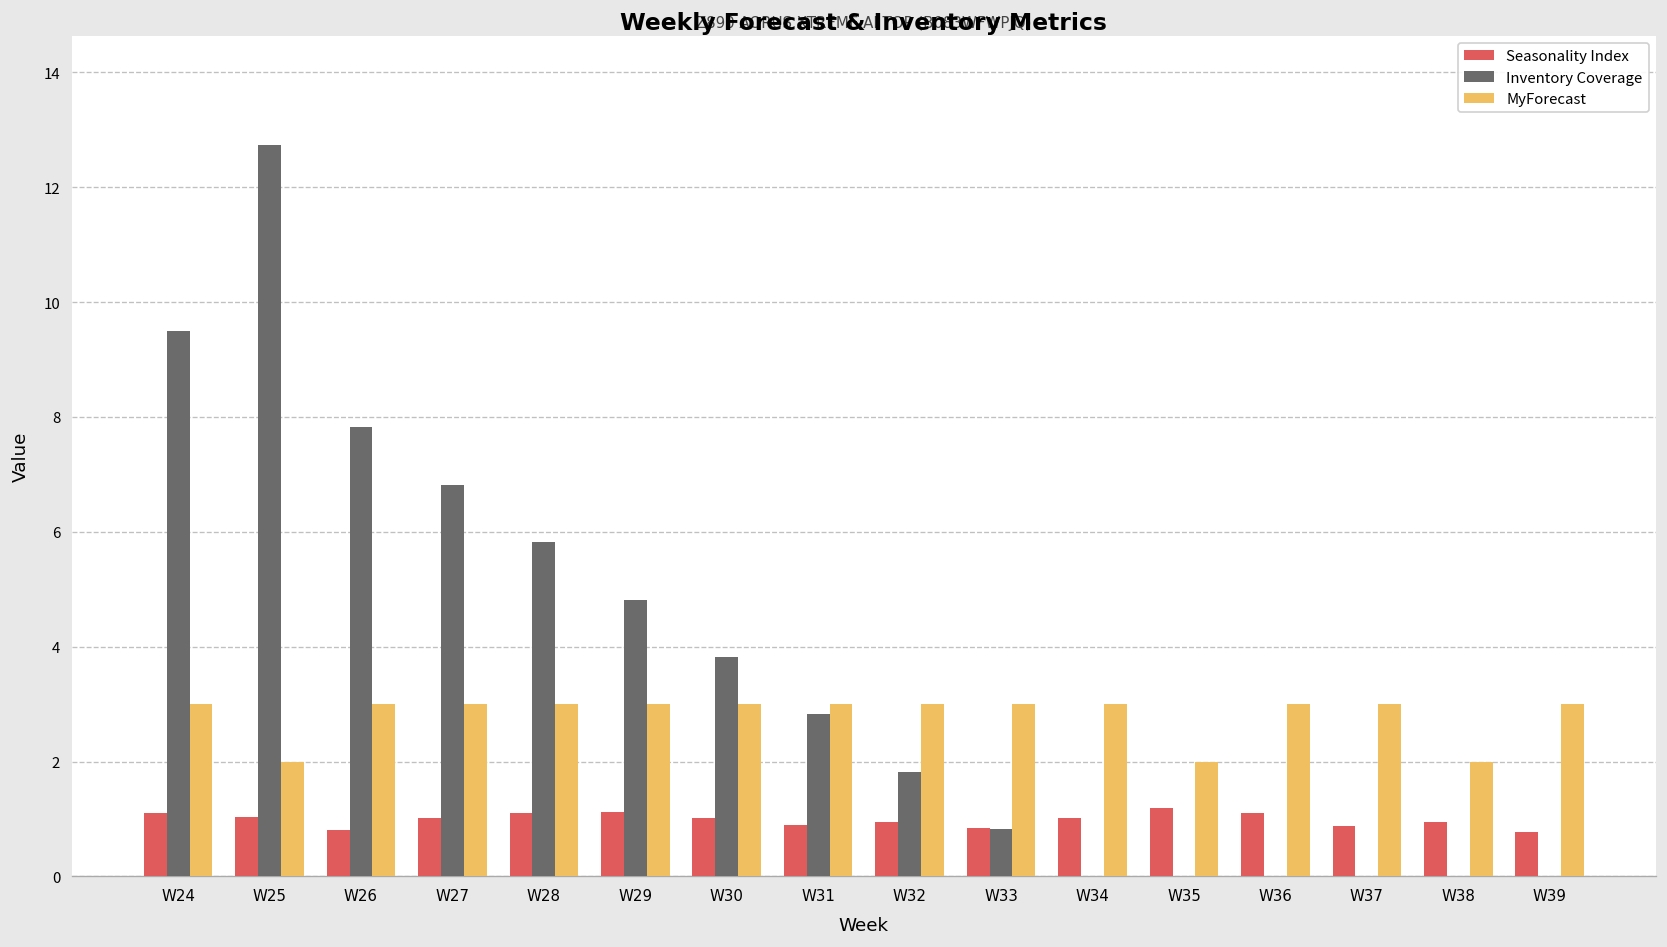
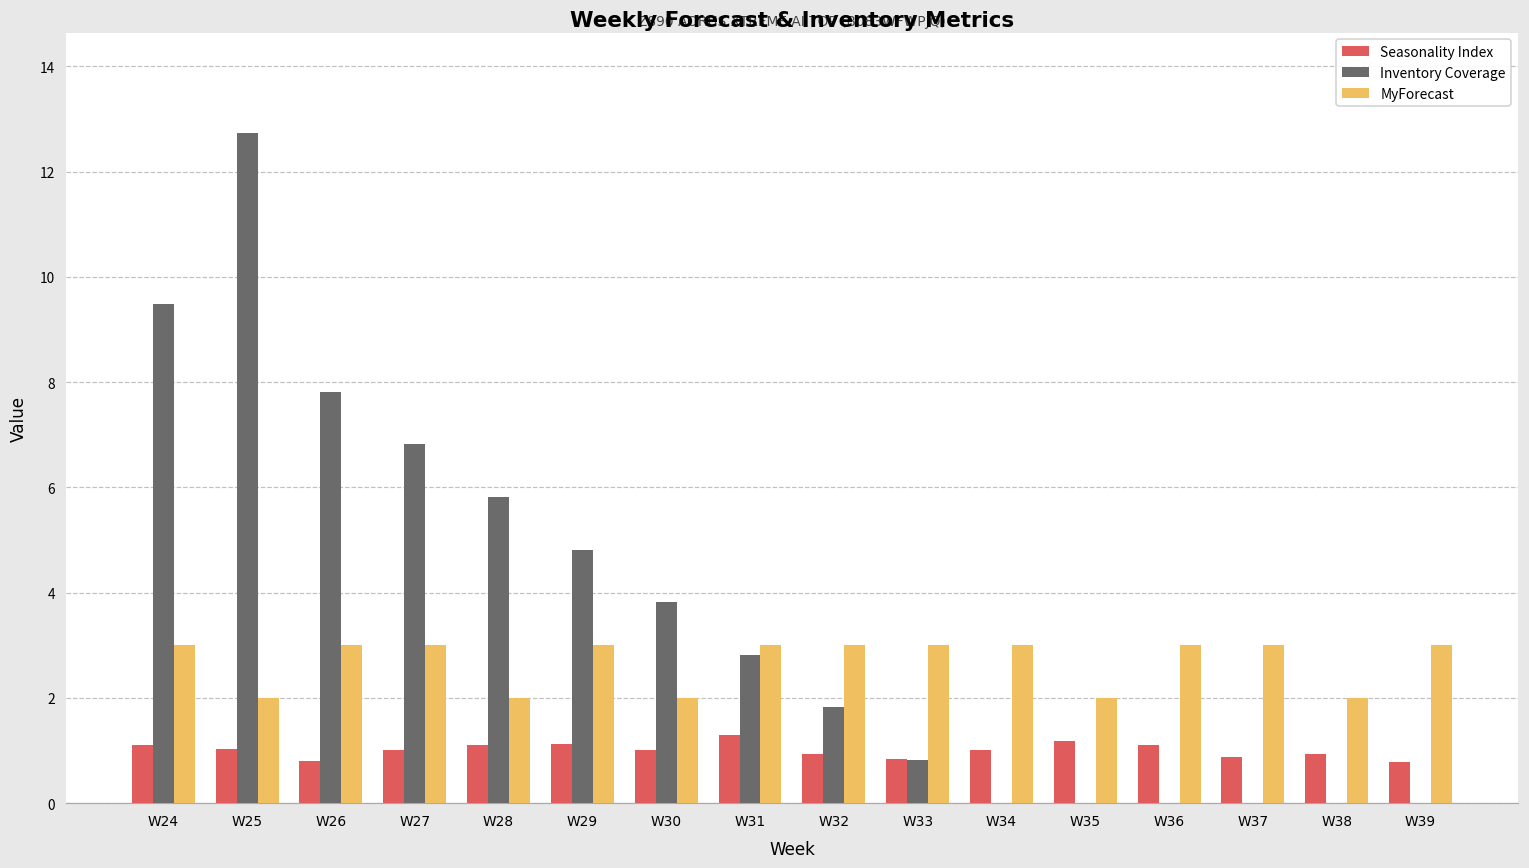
MyForecast, W28: 3 -> 2
MyForecast, W30: 3 -> 2
Seasonality Index, W31: 0.9 -> 1.3
